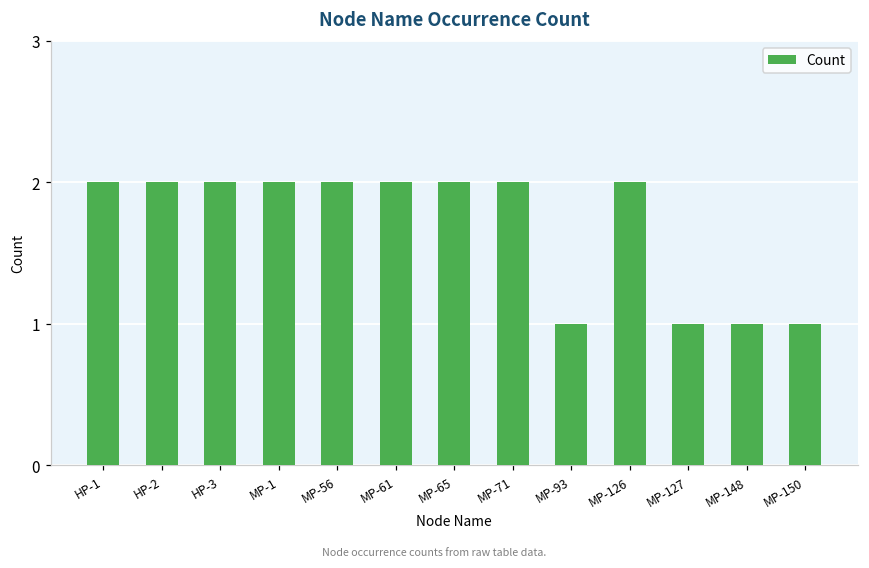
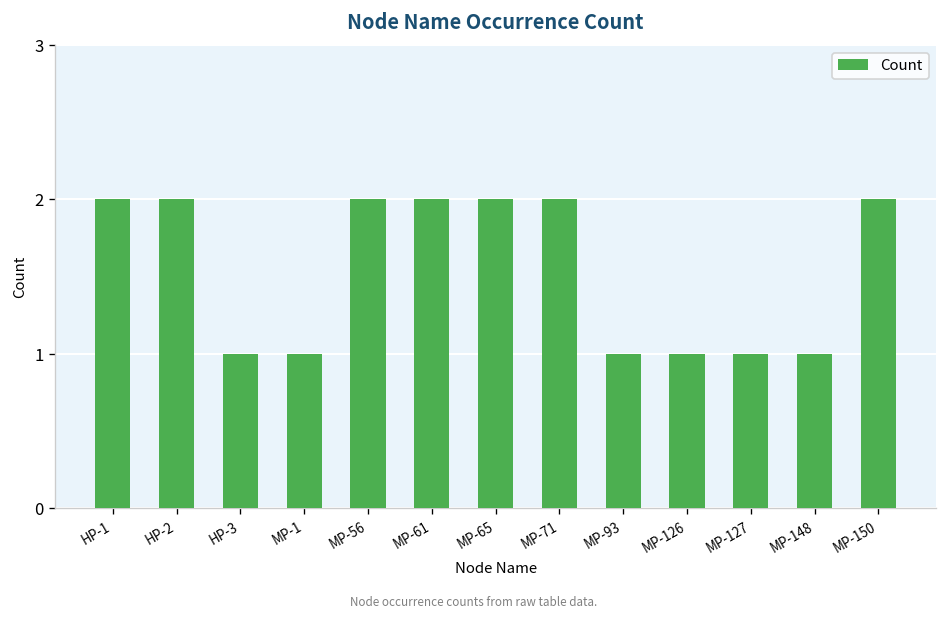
HP-3: 2 -> 1
MP-1: 2 -> 1
MP-126: 2 -> 1
MP-150: 1 -> 2
